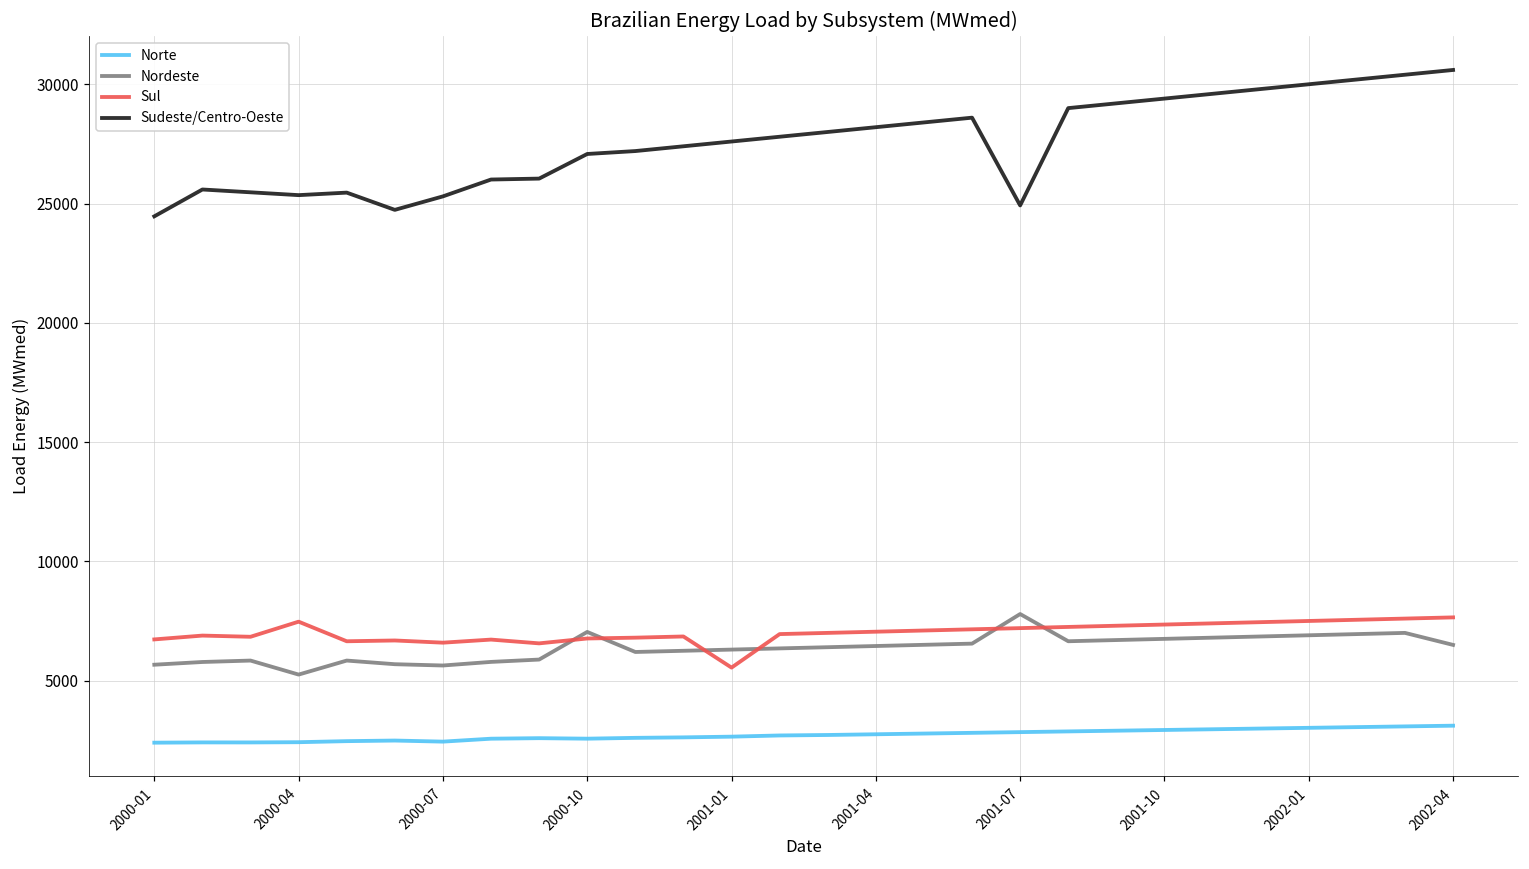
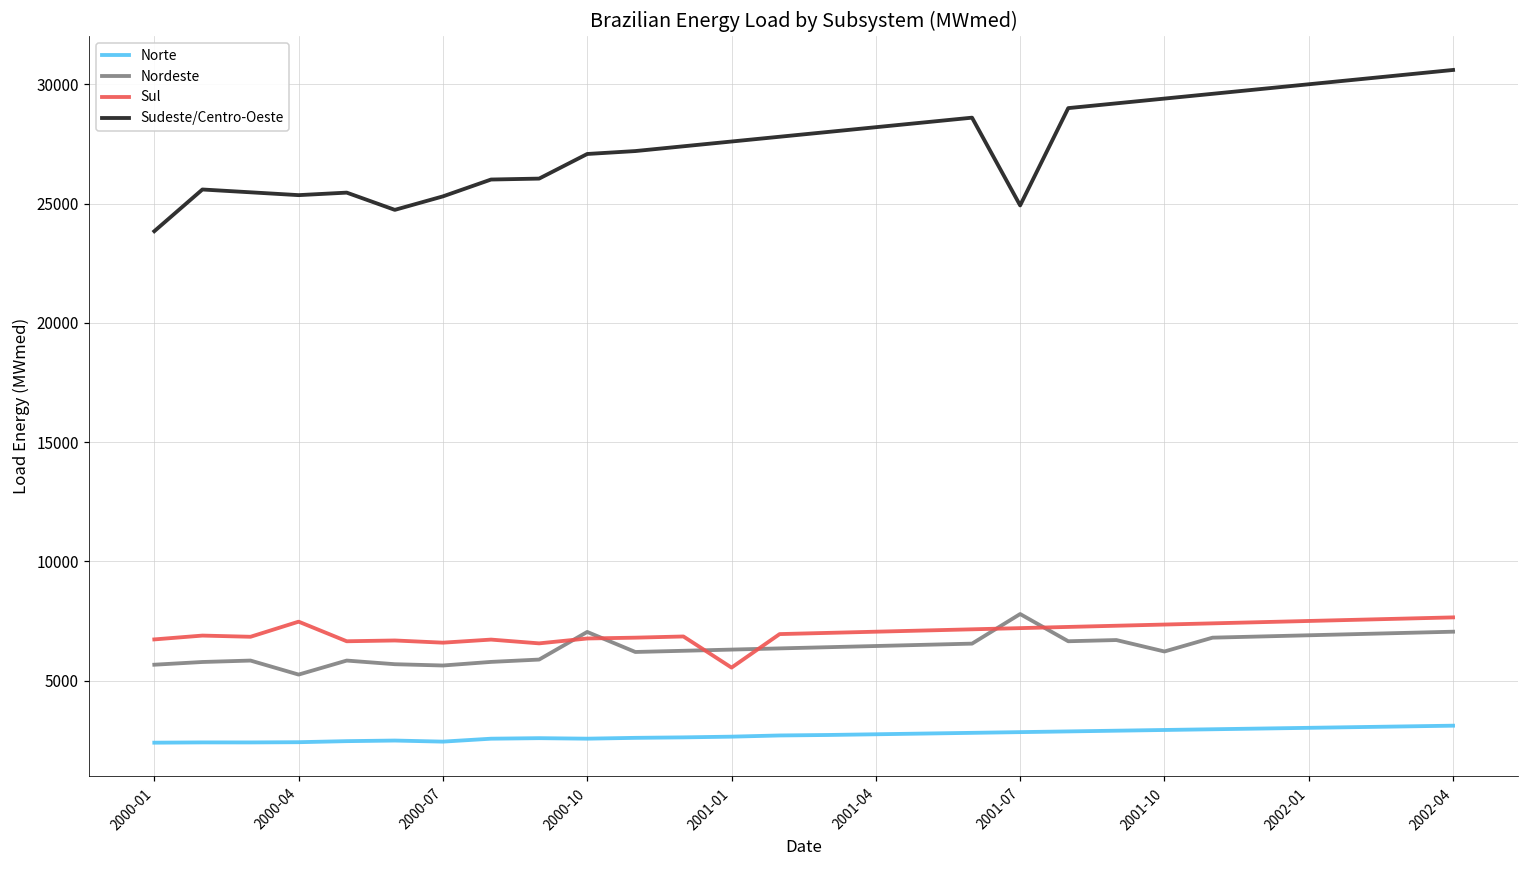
Sudeste/Centro-Oeste, 2000-01: 24500 -> 23800
Nordeste, 2001-10: 6800 -> 6200
Nordeste, 2002-04: 6500 -> 7100
